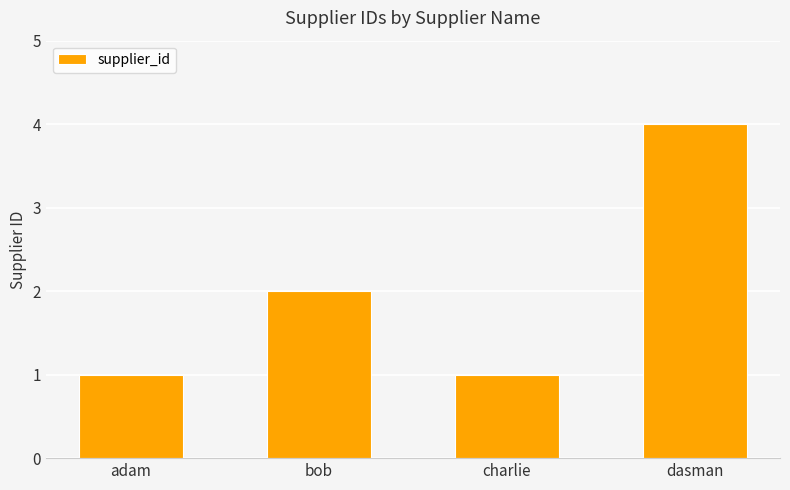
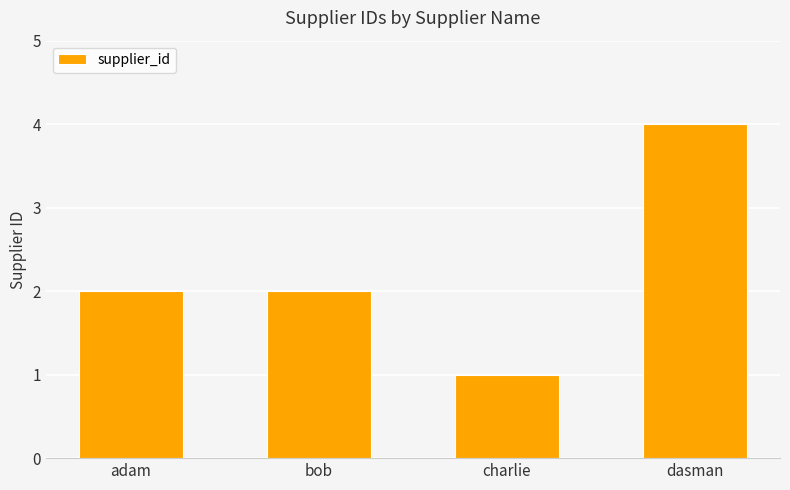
adam: 1 -> 2
